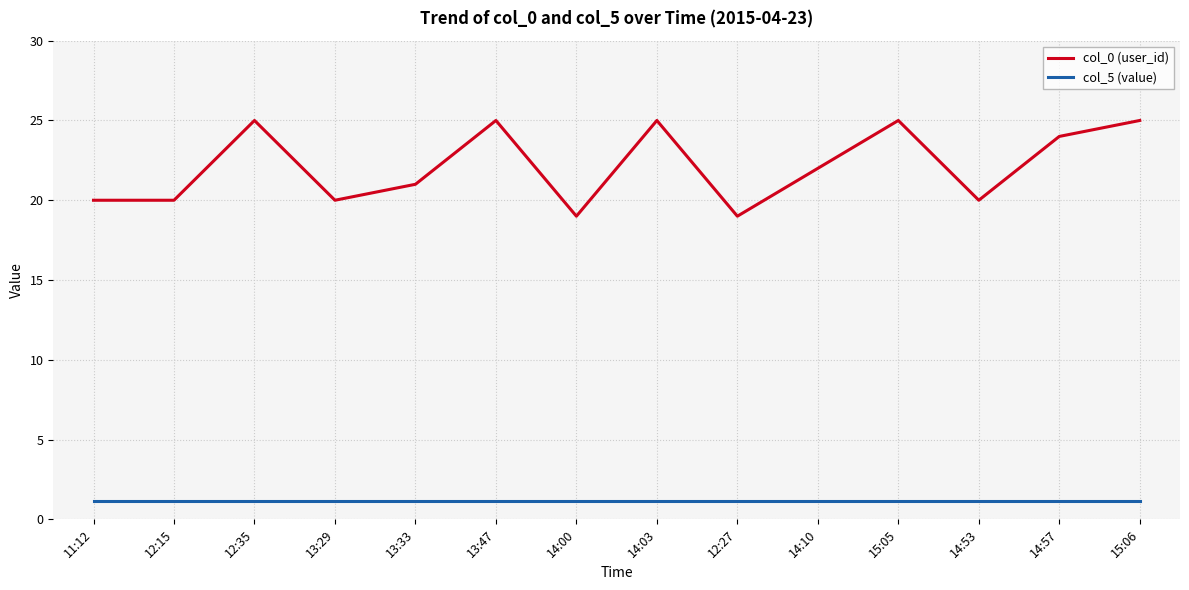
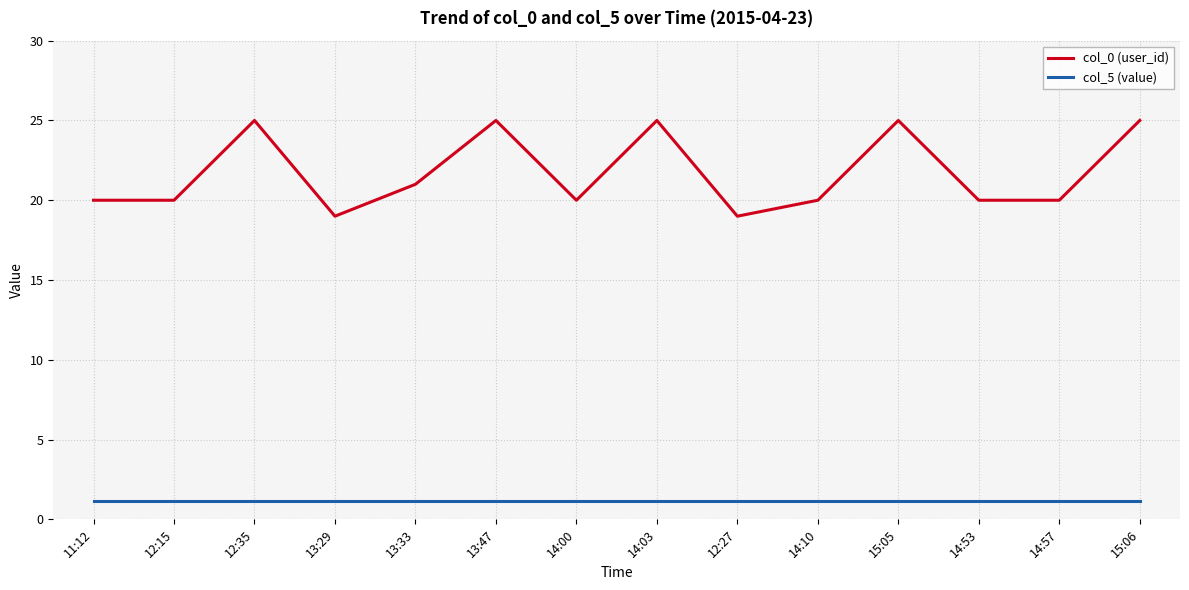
col_0 (user_id), 13:29: 20 -> 19
col_0 (user_id), 14:00: 19 -> 20
col_0 (user_id), 14:10: 22 -> 20
col_0 (user_id), 14:57: 24 -> 20
